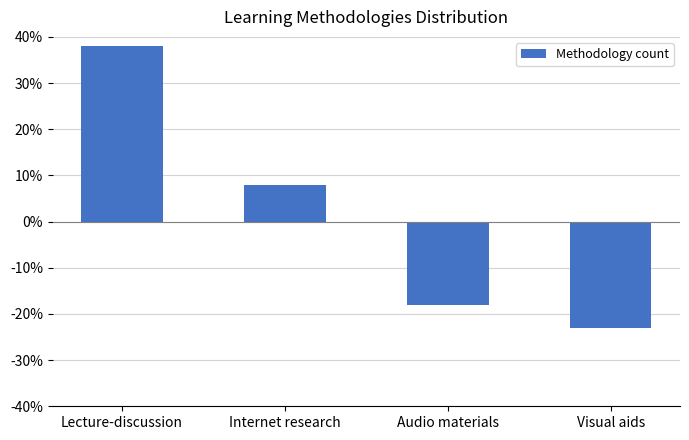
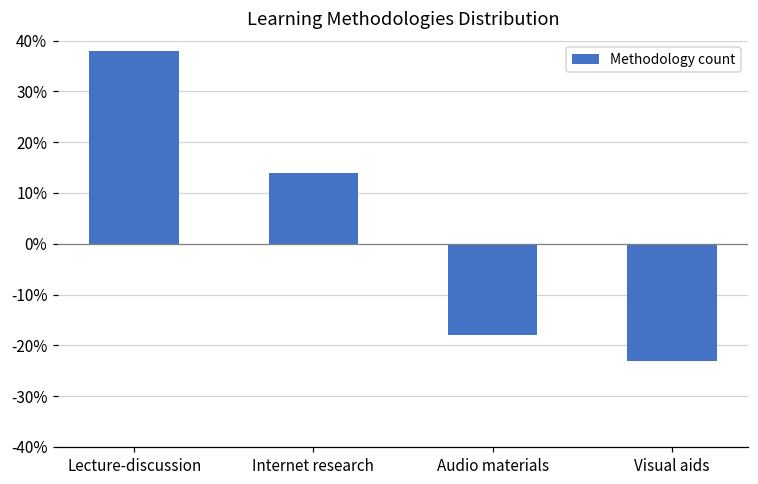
Internet research: 8% -> 14%
